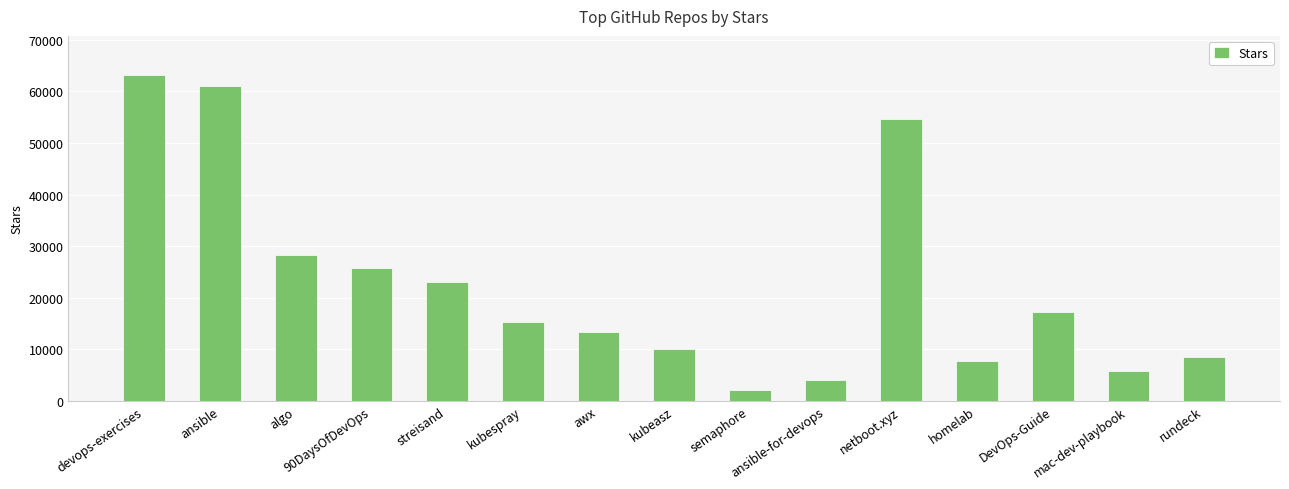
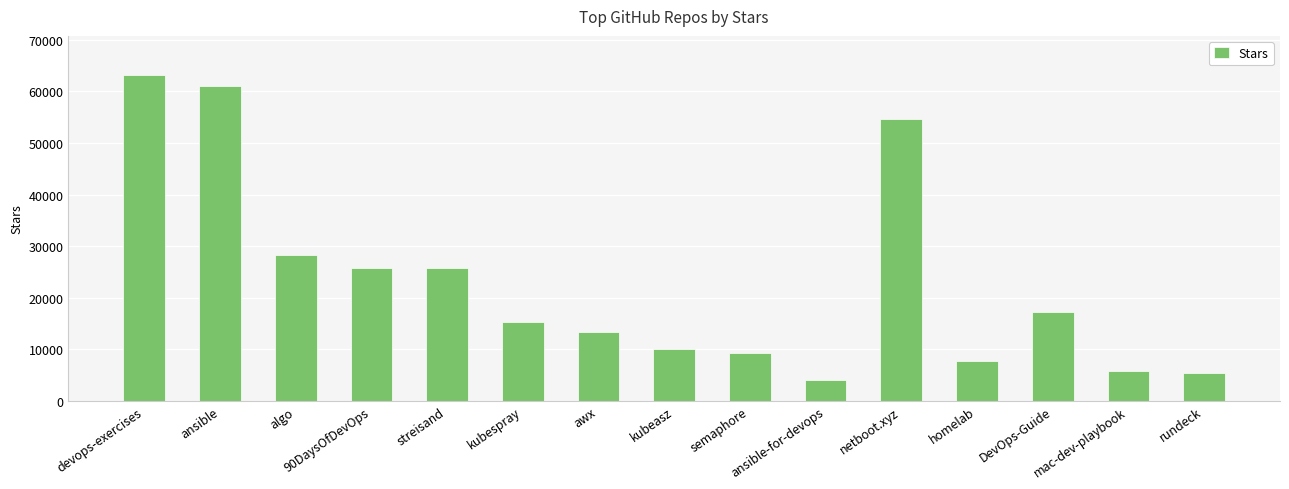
streisand: 23000 -> 26000
semaphore: 2000 -> 9000
rundeck: 9000 -> 5000
